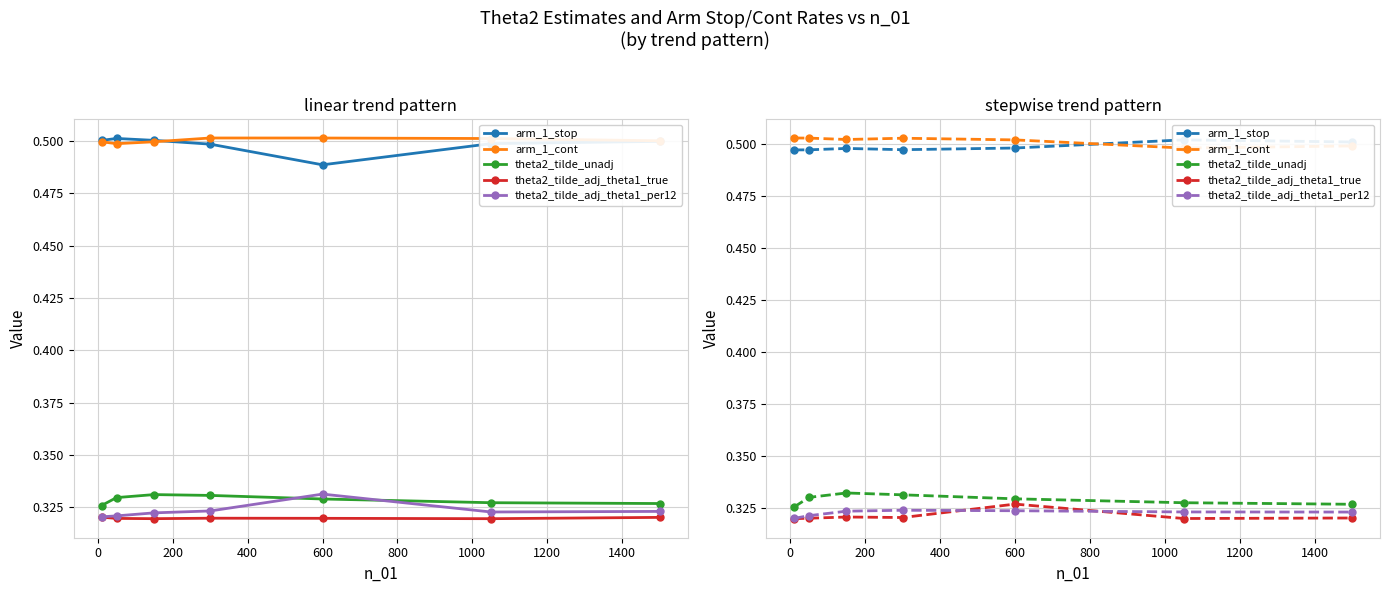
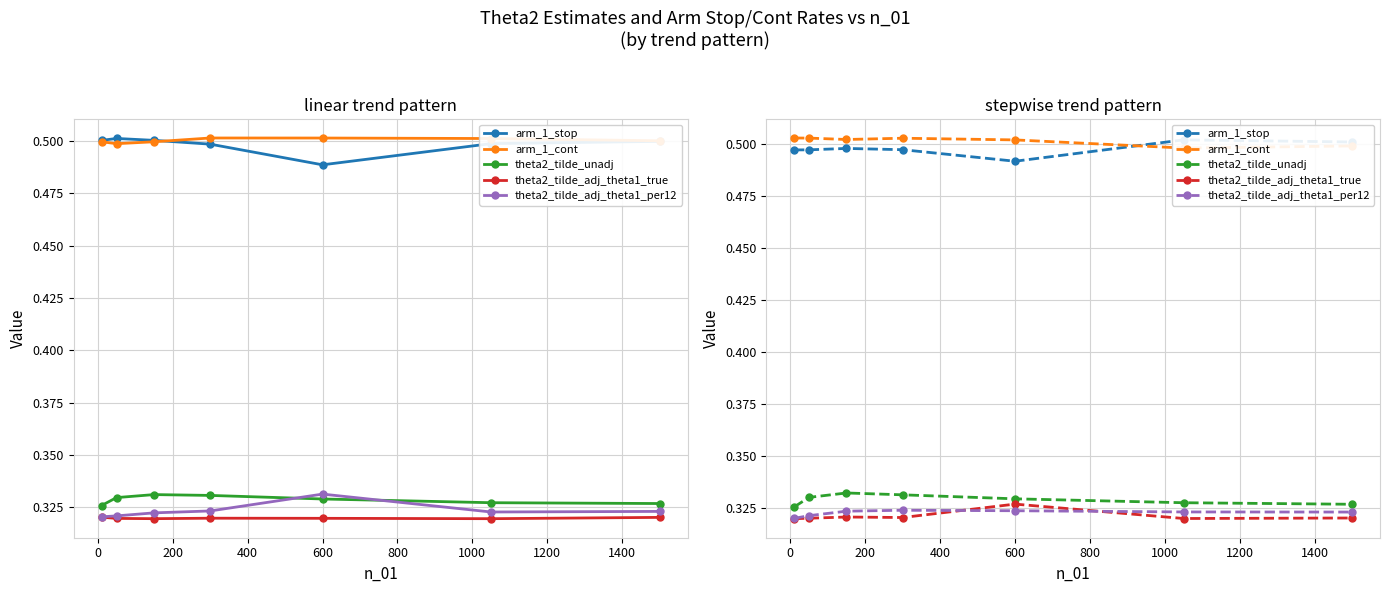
stepwise trend pattern, arm_1_stop, 600: 0.498 -> 0.492
